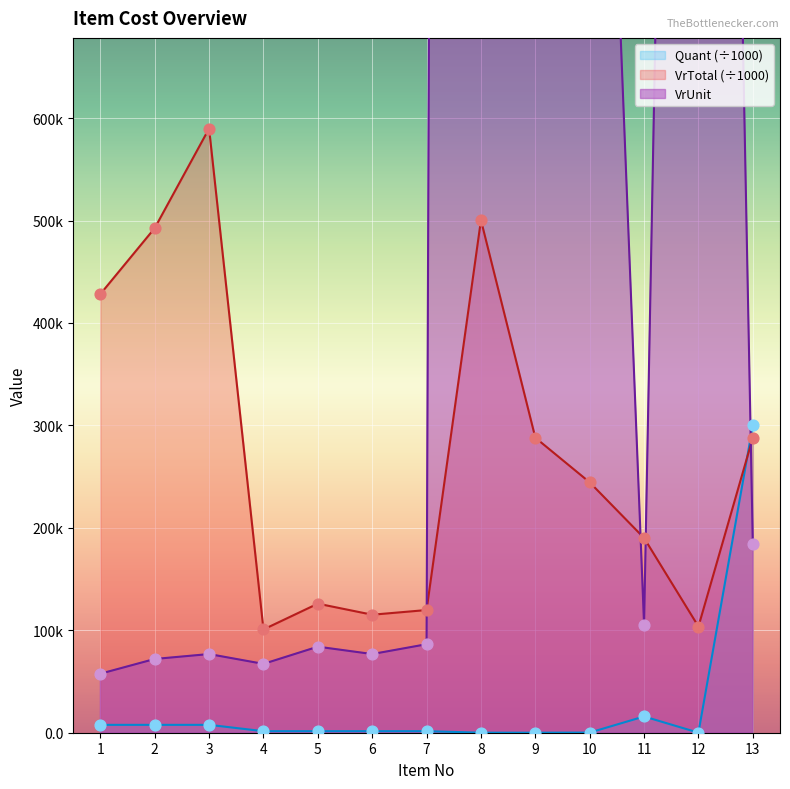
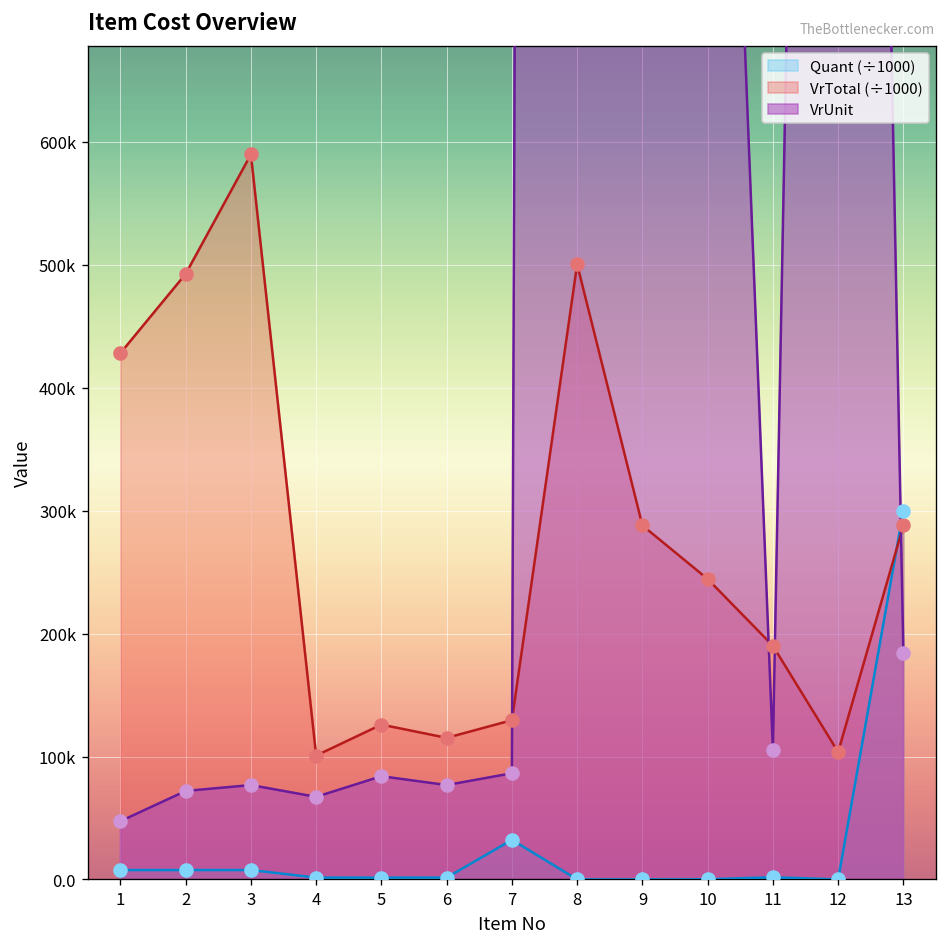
VrUnit, 1: 58000 -> 47000
Quant (÷1000), 7: 2000 -> 32000
VrTotal (÷1000), 7: 120000 -> 130000
Quant (÷1000), 11: 16000 -> 2000
